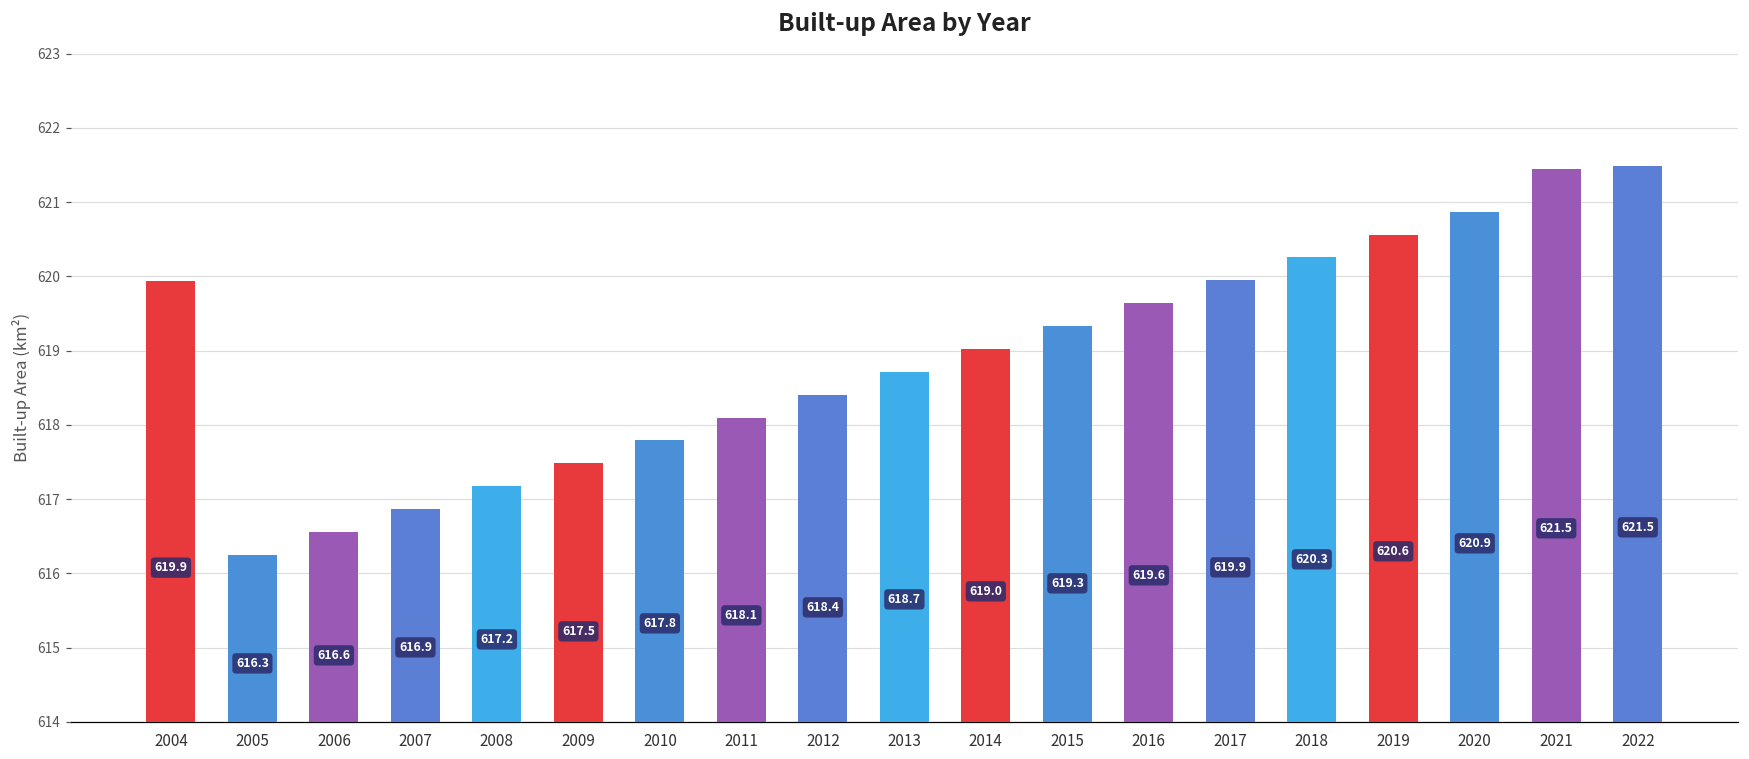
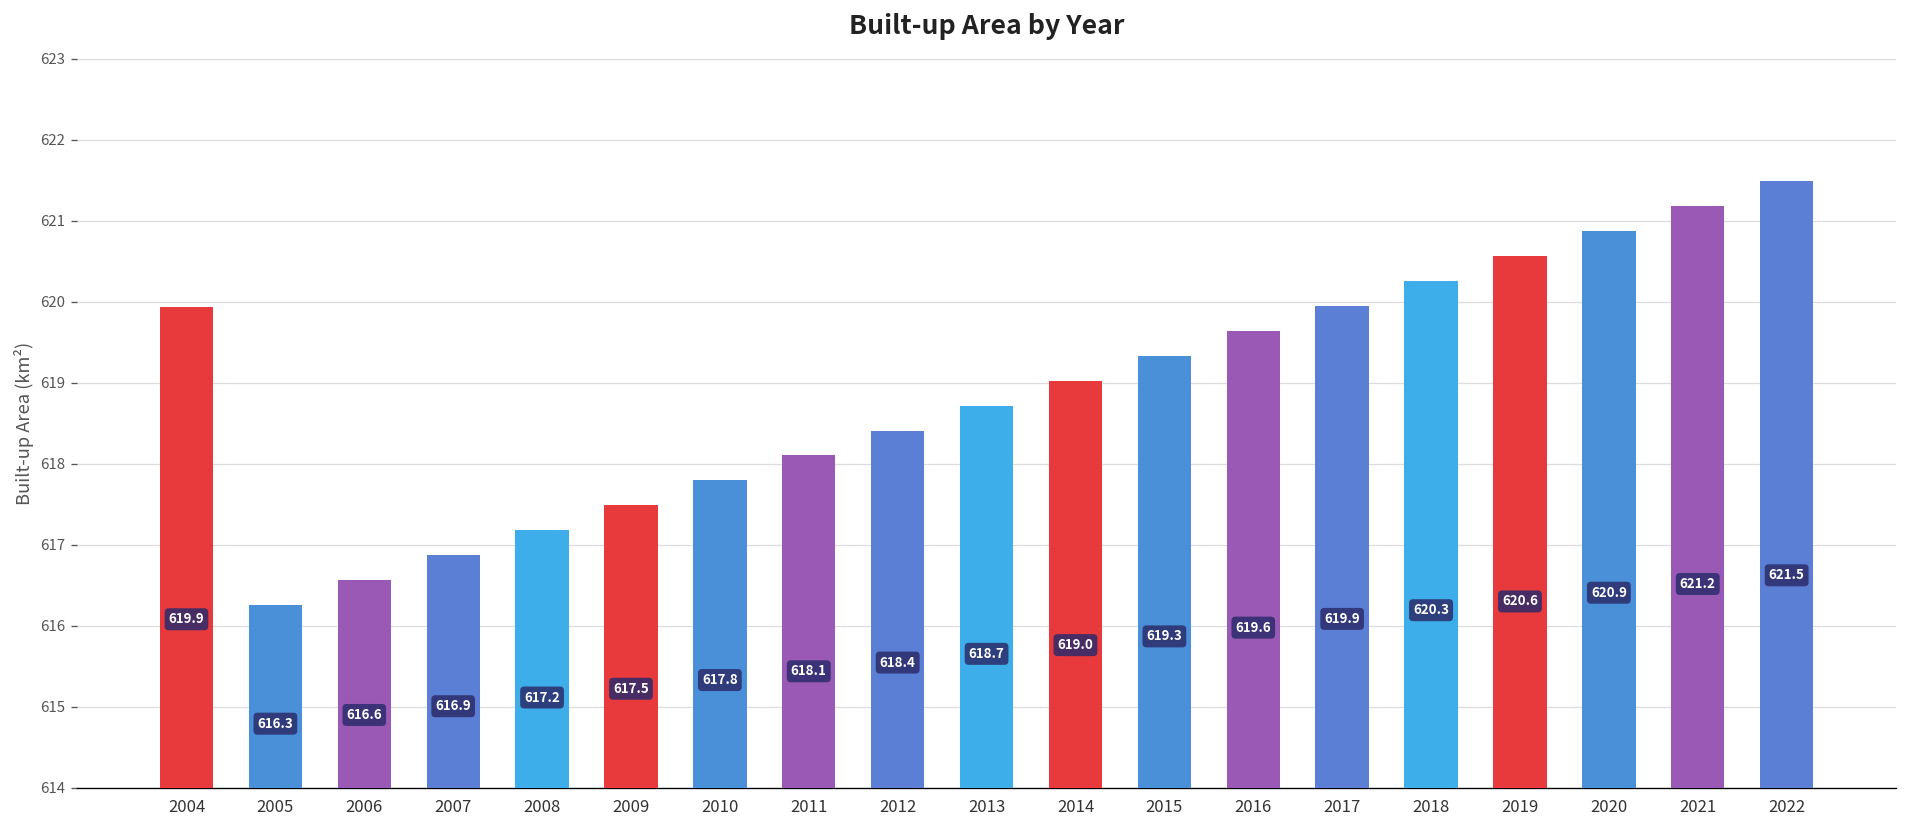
2021: 621.5 -> 621.2
